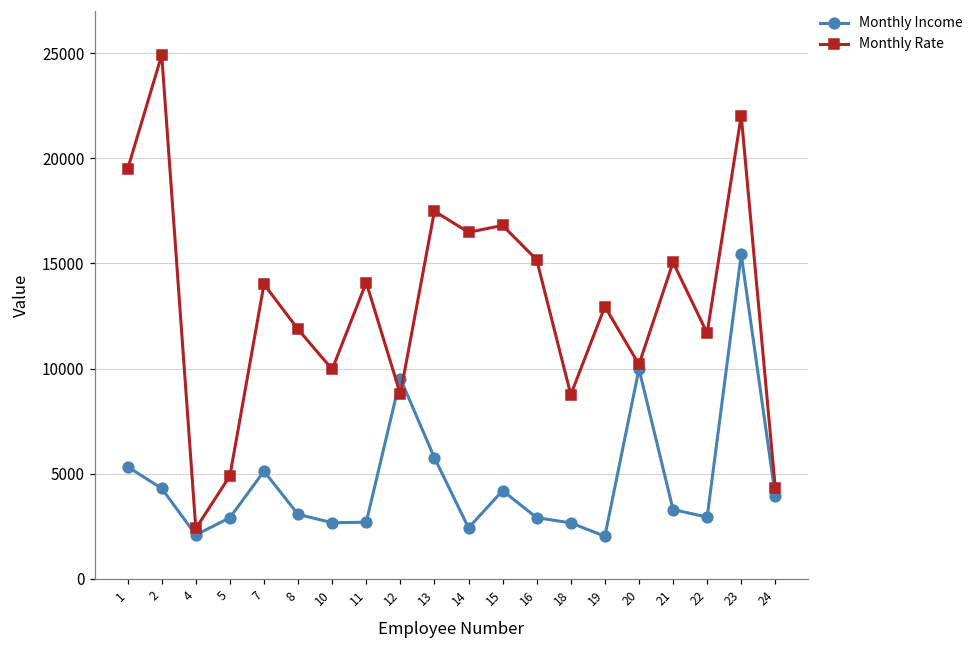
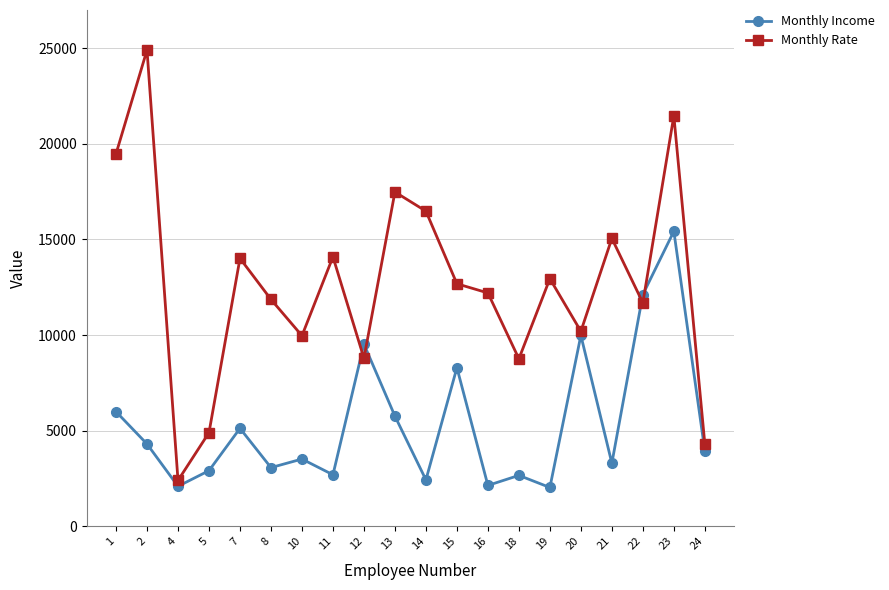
Monthly Income, 1: 5300 -> 6000
Monthly Income, 10: 2700 -> 3500
Monthly Income, 15: 4200 -> 8300
Monthly Rate, 15: 16800 -> 12700
Monthly Income, 16: 2900 -> 2100
Monthly Rate, 16: 15200 -> 12200
Monthly Income, 22: 2900 -> 12100
Monthly Rate, 23: 22000 -> 21500
